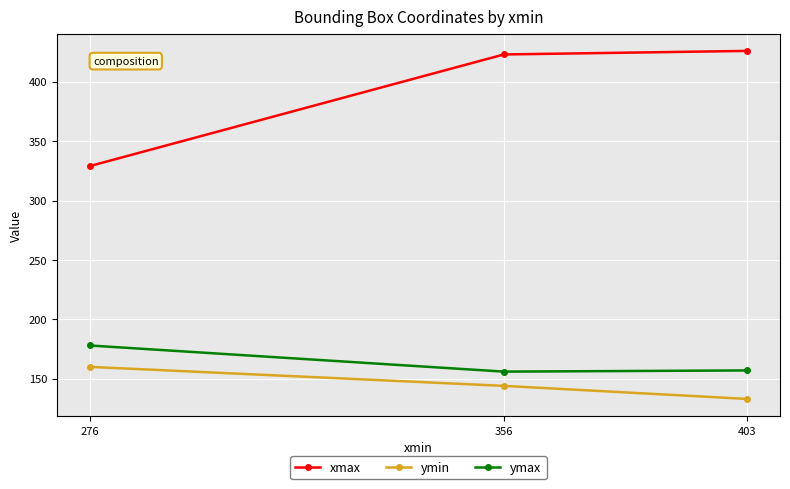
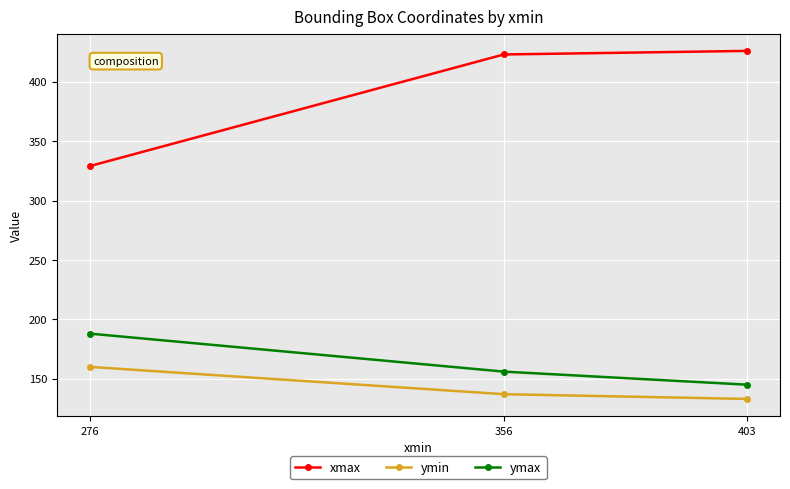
ymax, 276: 178 -> 188
ymin, 356: 144 -> 137
ymax, 403: 157 -> 145
